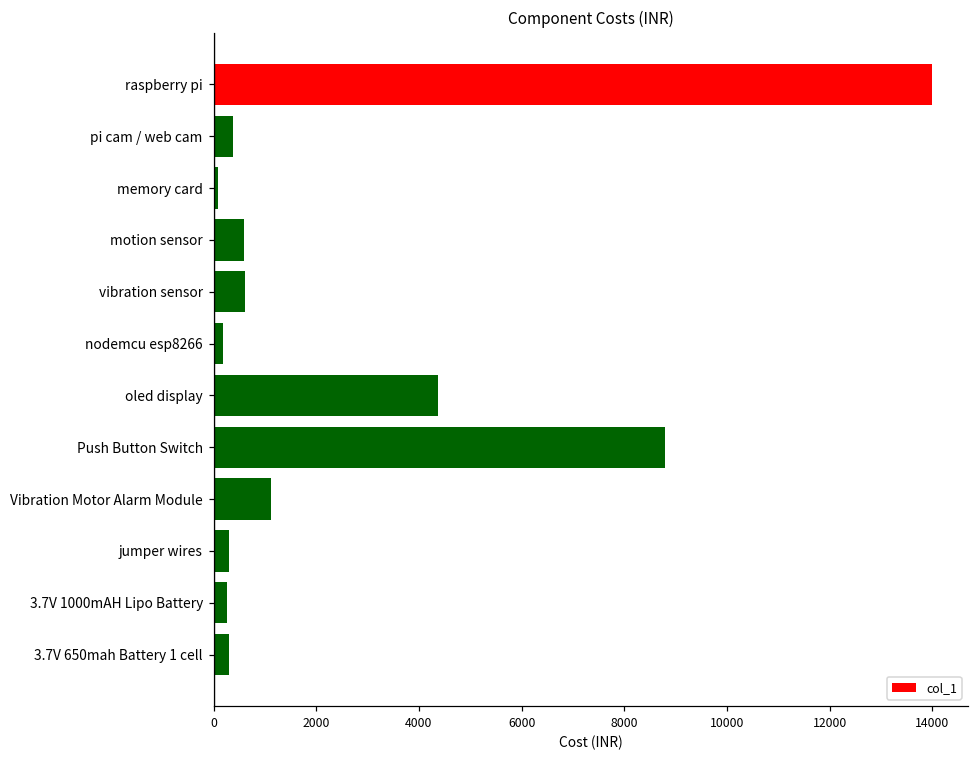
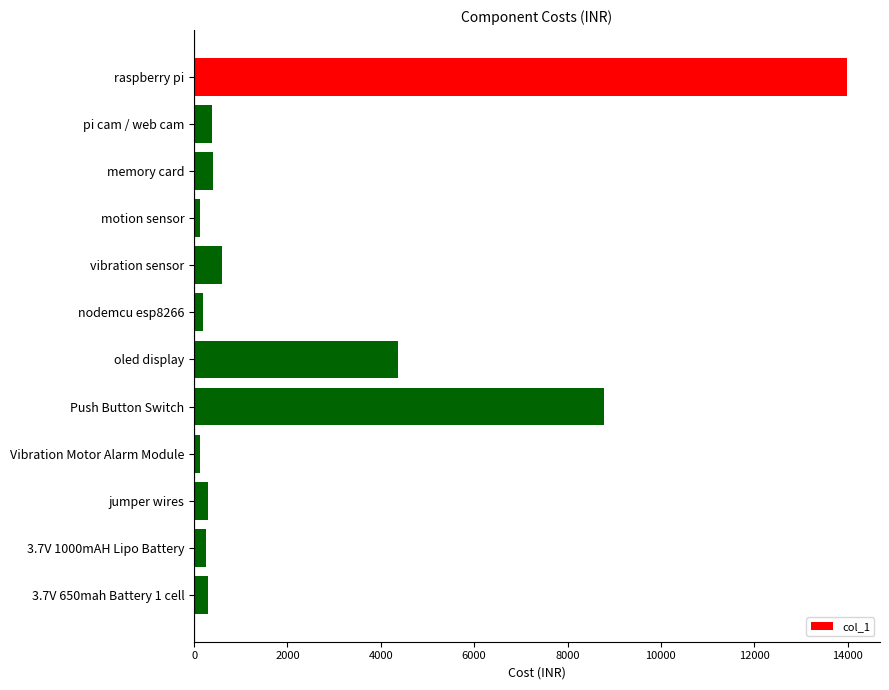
memory card: 100 -> 400
motion sensor: 600 -> 100
Vibration Motor Alarm Module: 1100 -> 100
